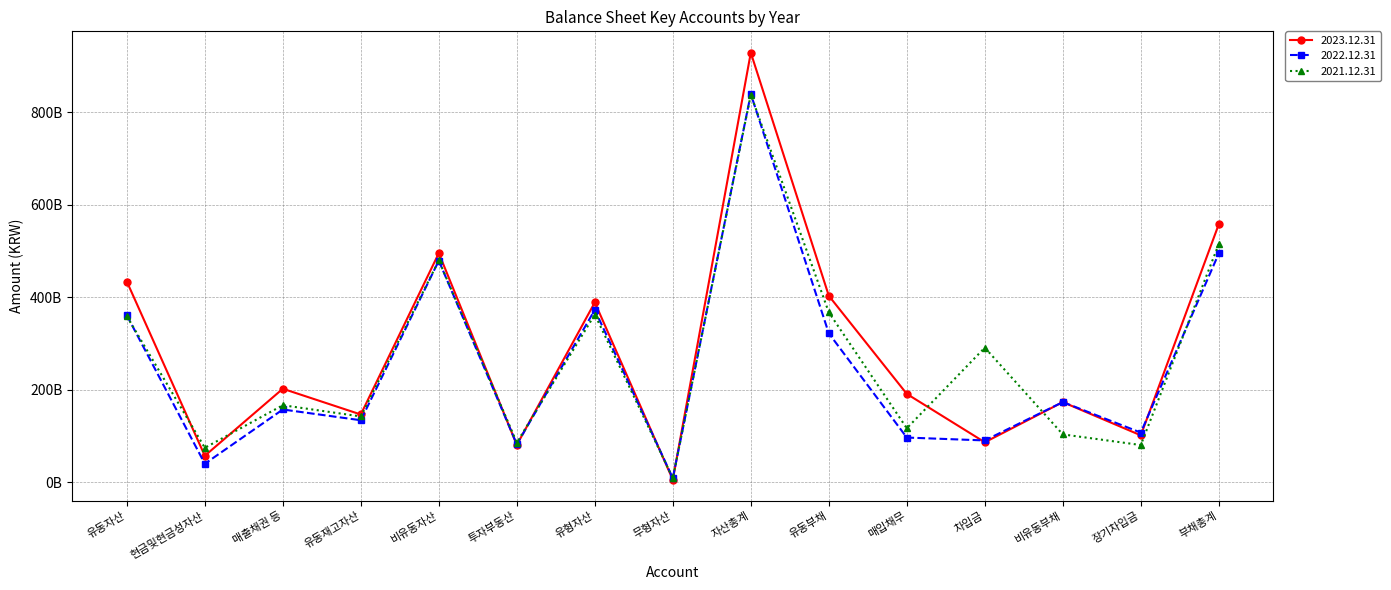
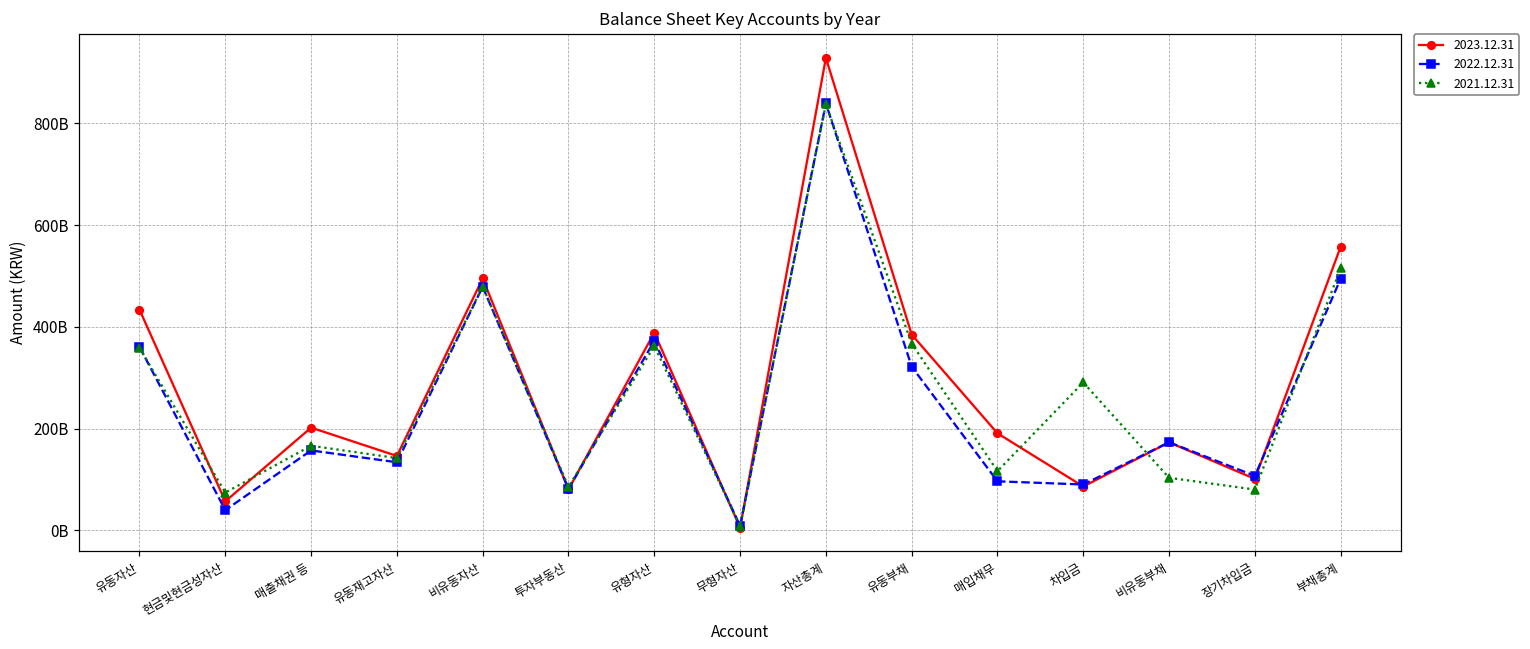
2023.12.31, 유동부채: 400000000000 -> 380000000000
